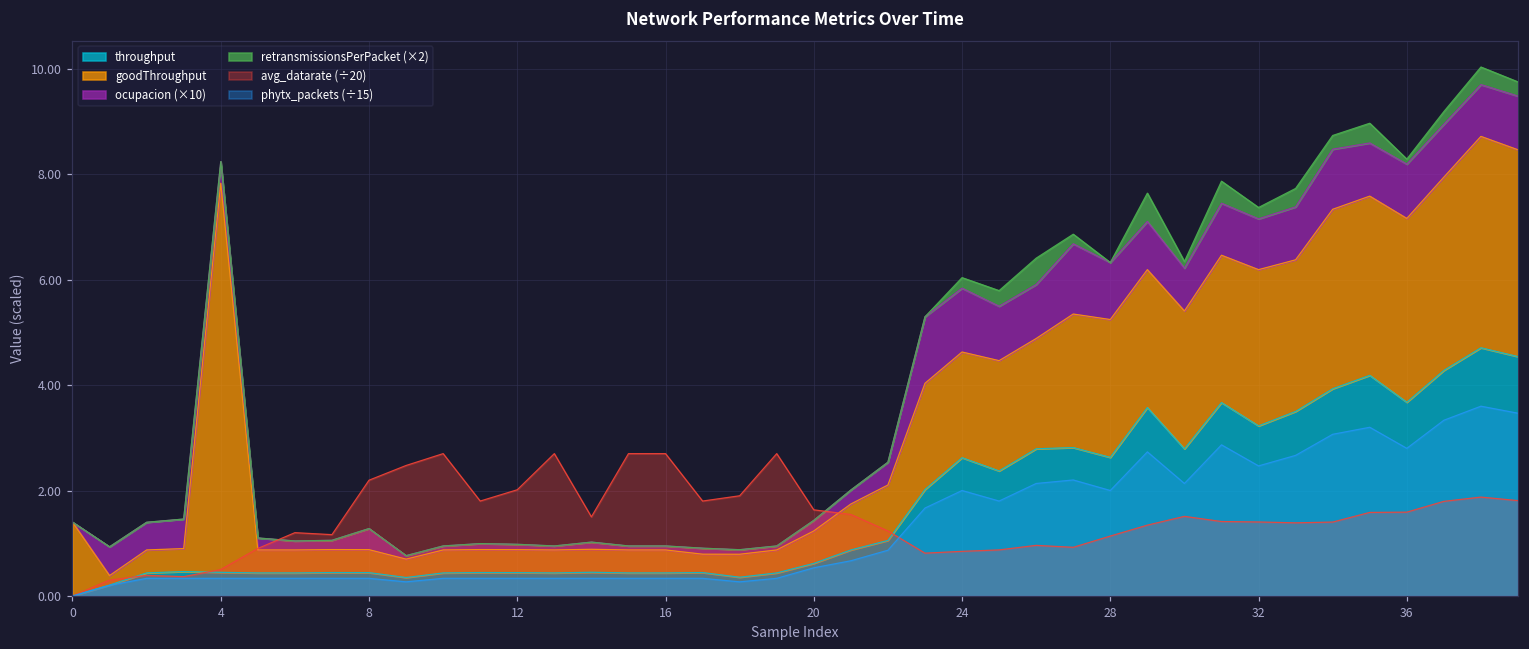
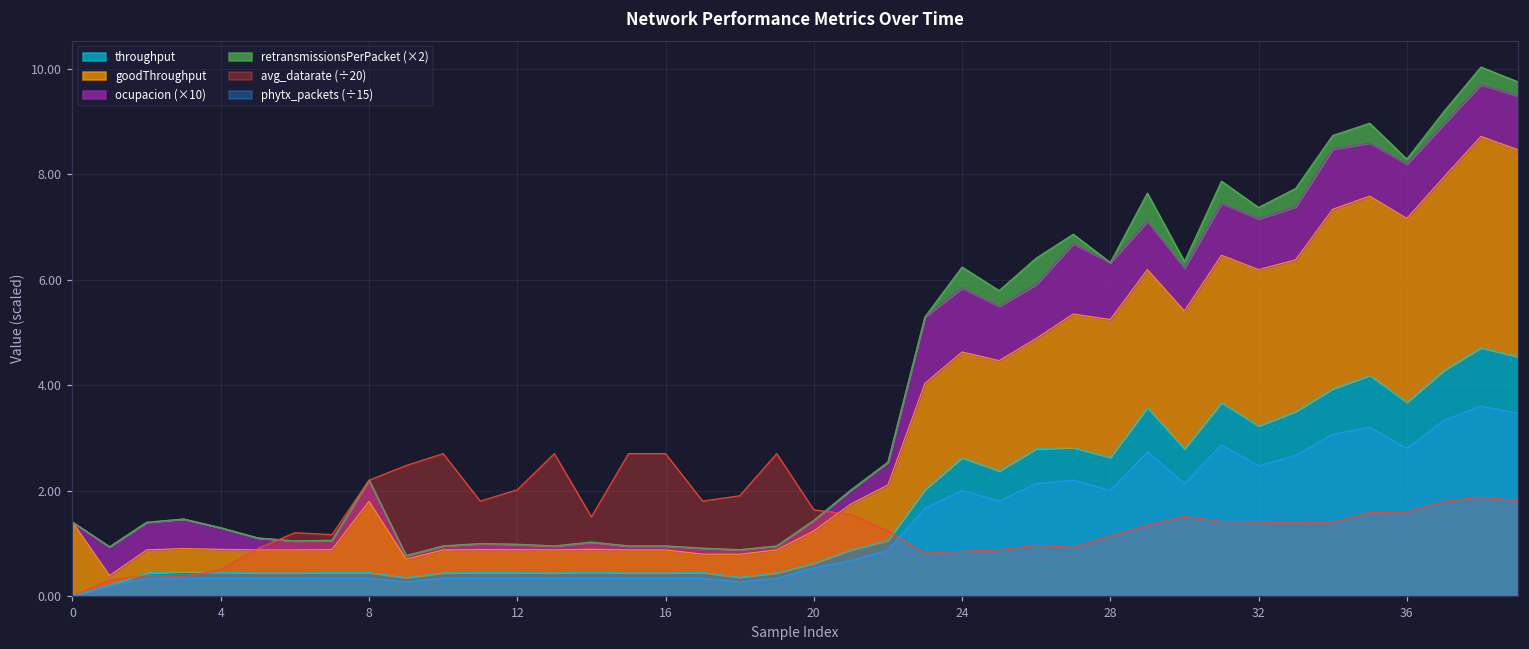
goodThroughput, 4: 7.4 -> 0.4
goodThroughput, 8: 0.4 -> 1.4
retransmissionsPerPacket (×2), 24: 0.2 -> 0.4
